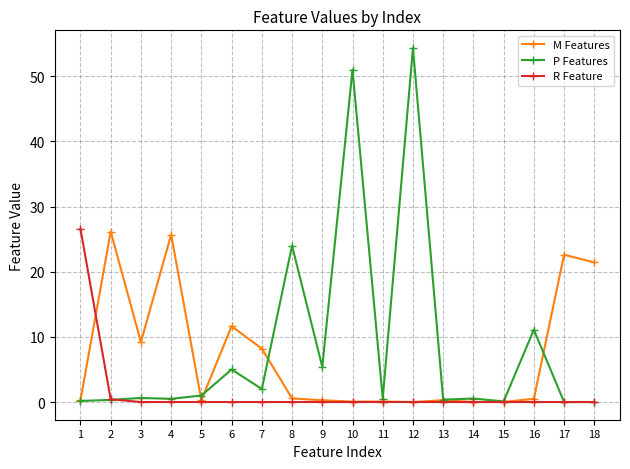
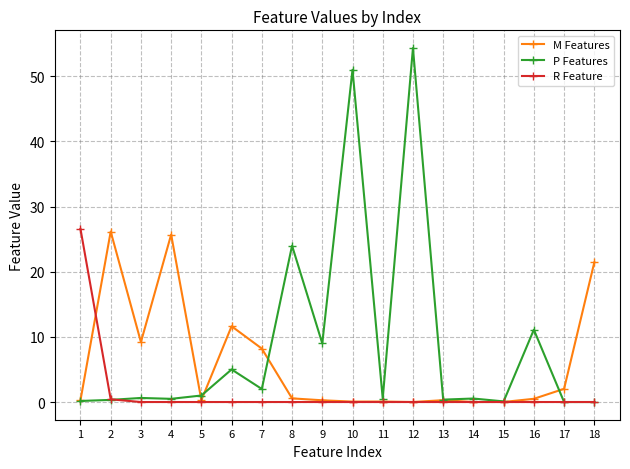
P Features, 9: 5 -> 9
M Features, 17: 23 -> 2
